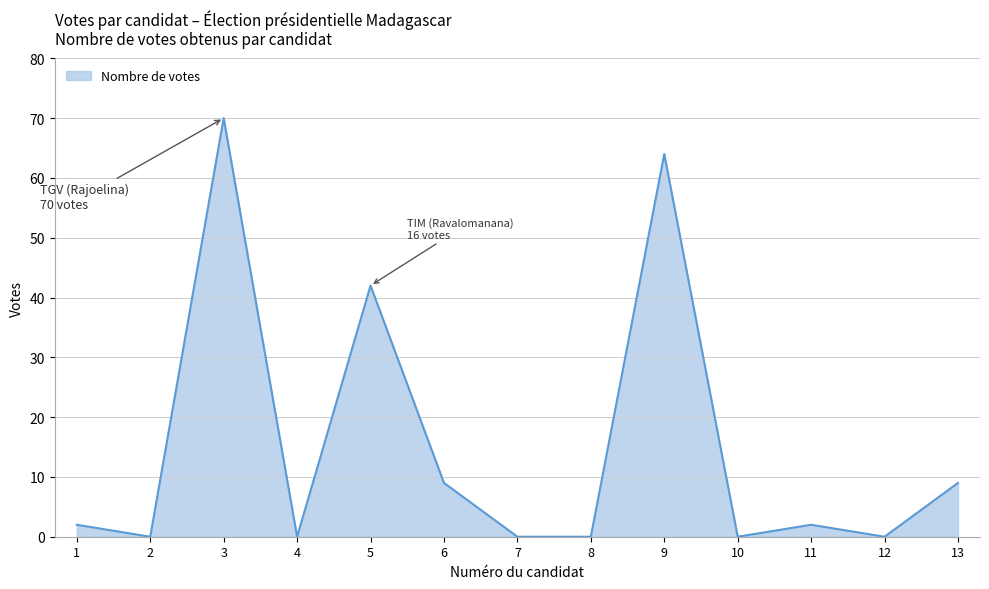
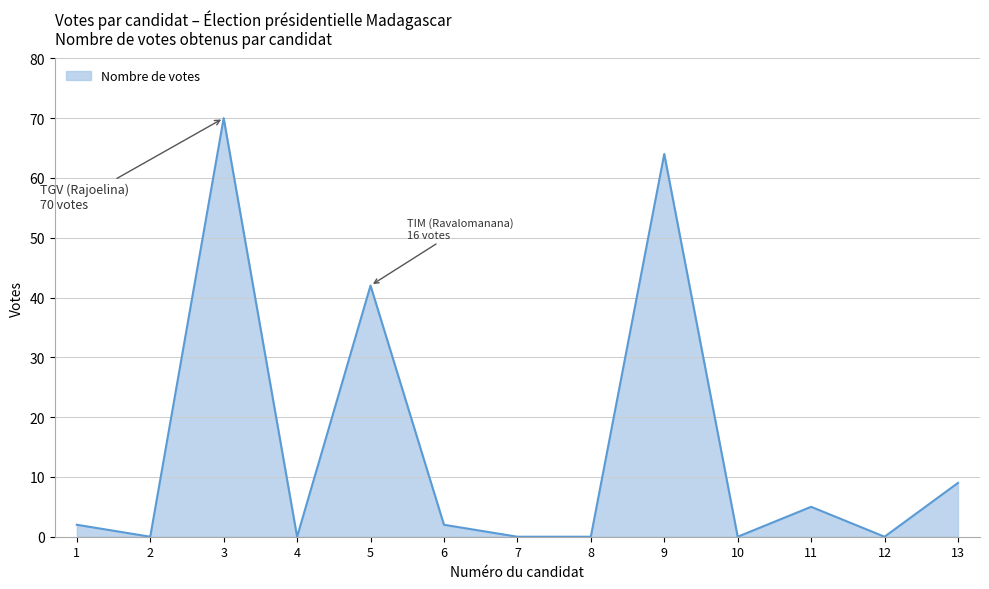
6: 9 -> 2
11: 2 -> 5
